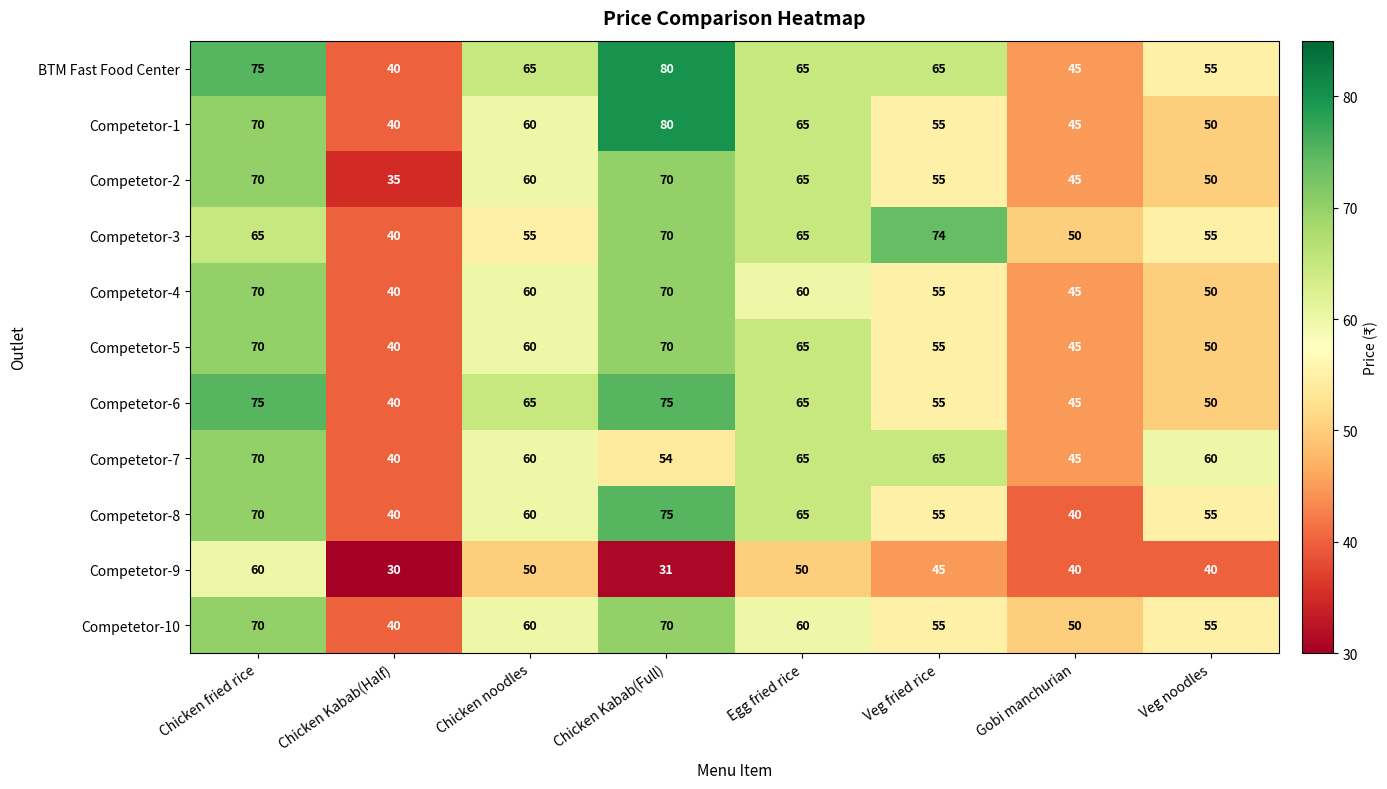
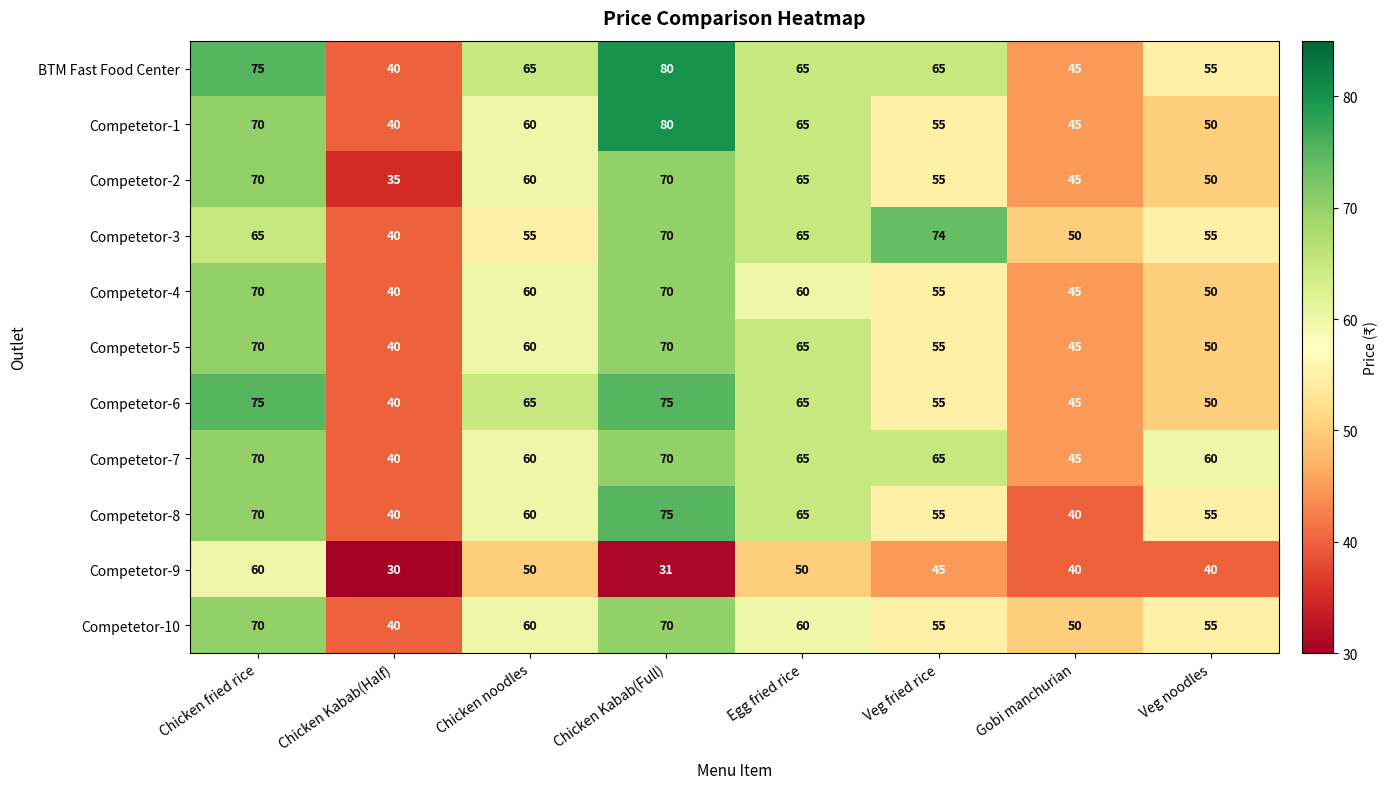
Competetor-7, Chicken Kabab(Full): 54 -> 70
